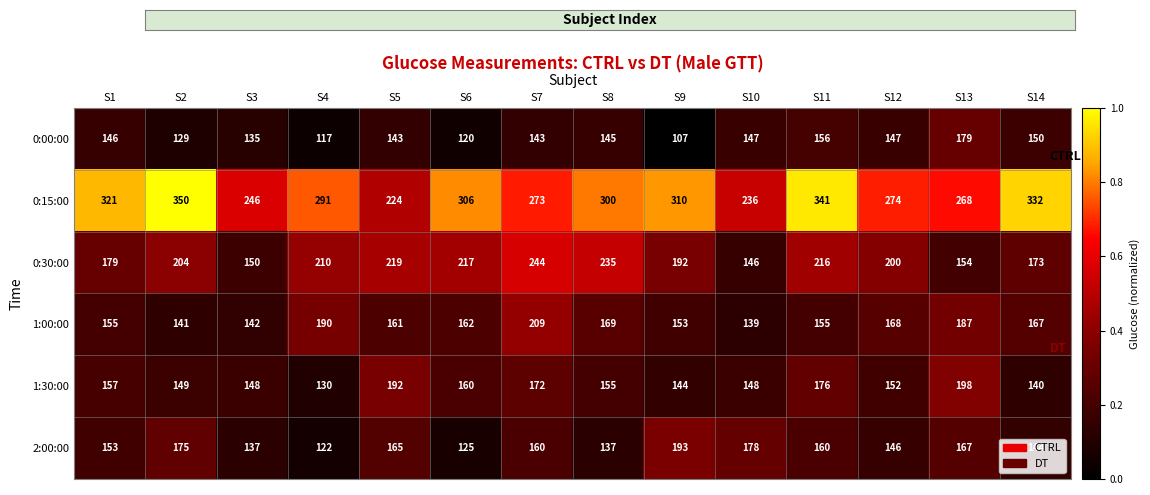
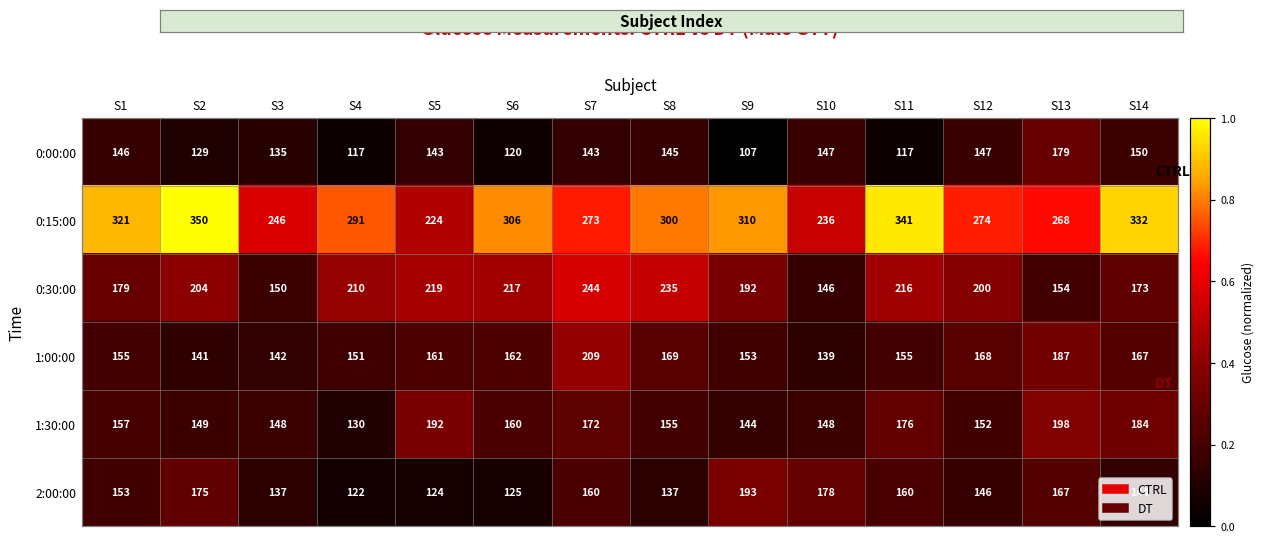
0:00:00, S11: 156 -> 117
1:00:00, S4: 190 -> 151
1:30:00, S14: 140 -> 184
2:00:00, S5: 165 -> 124
